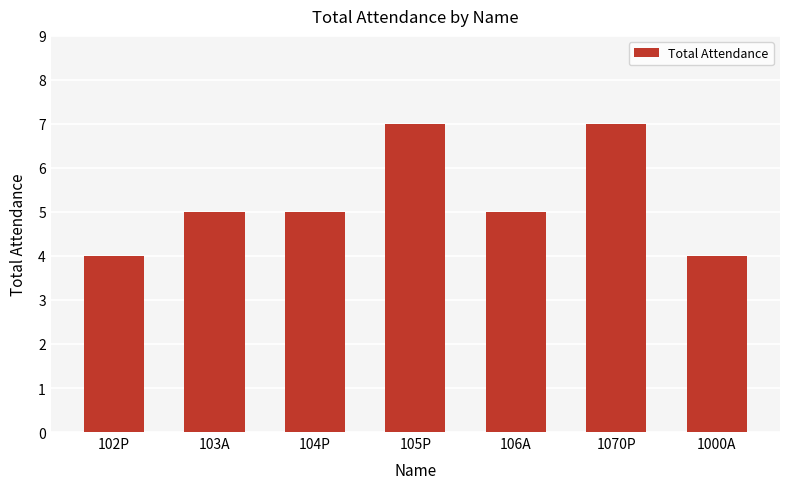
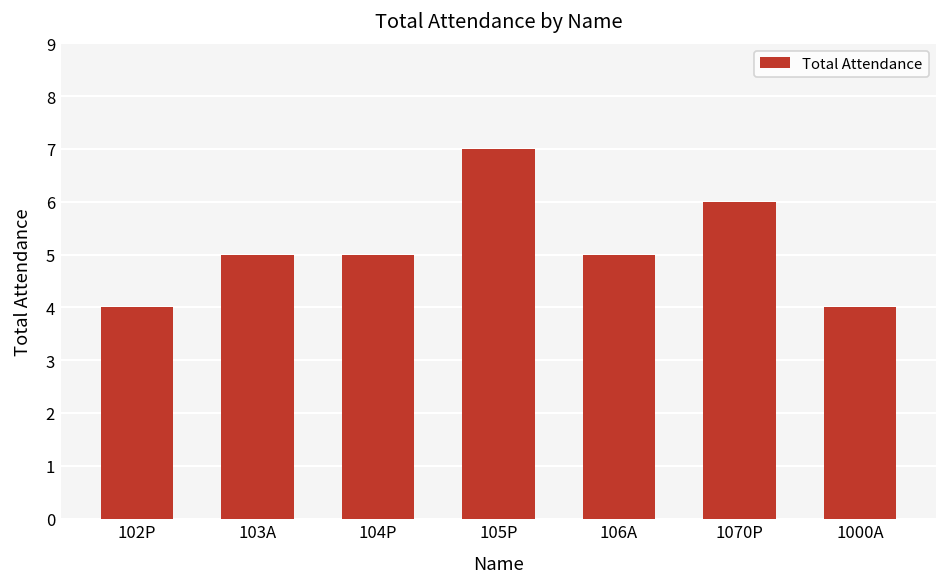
1070P: 7 -> 6
